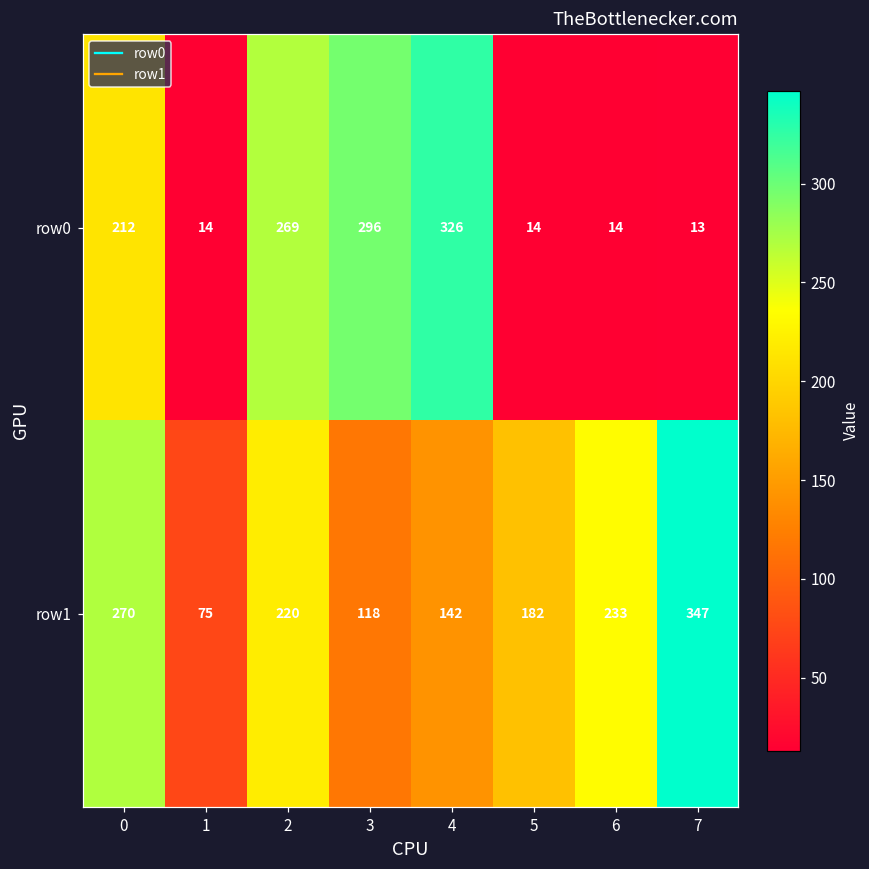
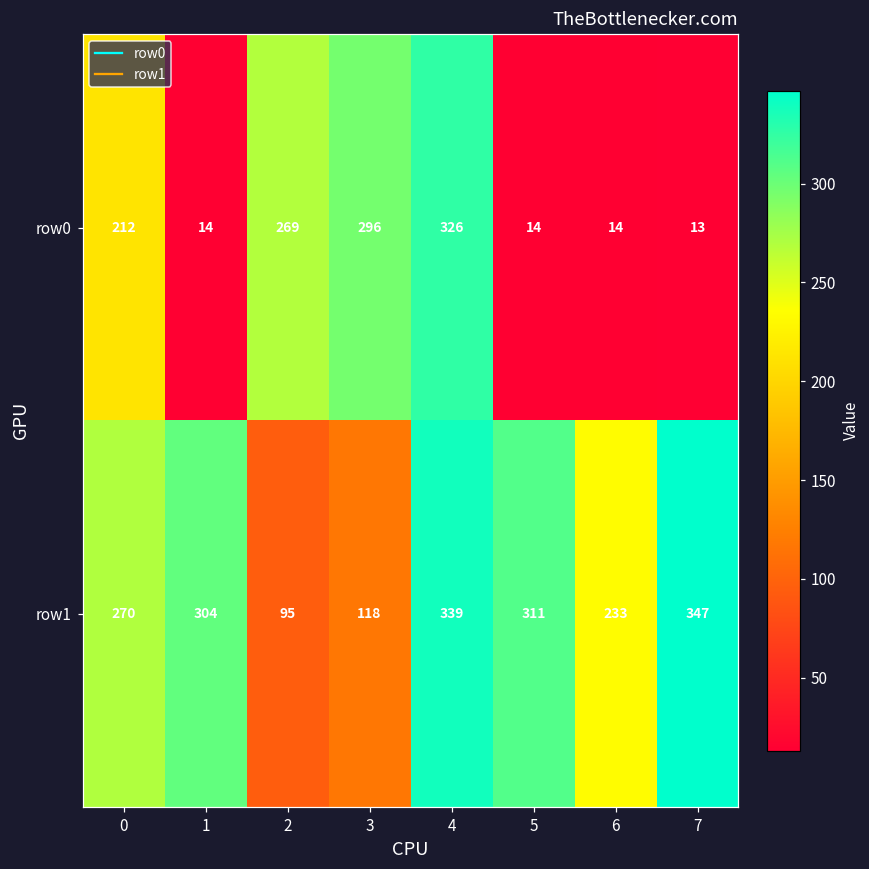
row1, 1: 75 -> 304
row1, 2: 220 -> 95
row1, 4: 142 -> 339
row1, 5: 182 -> 311
